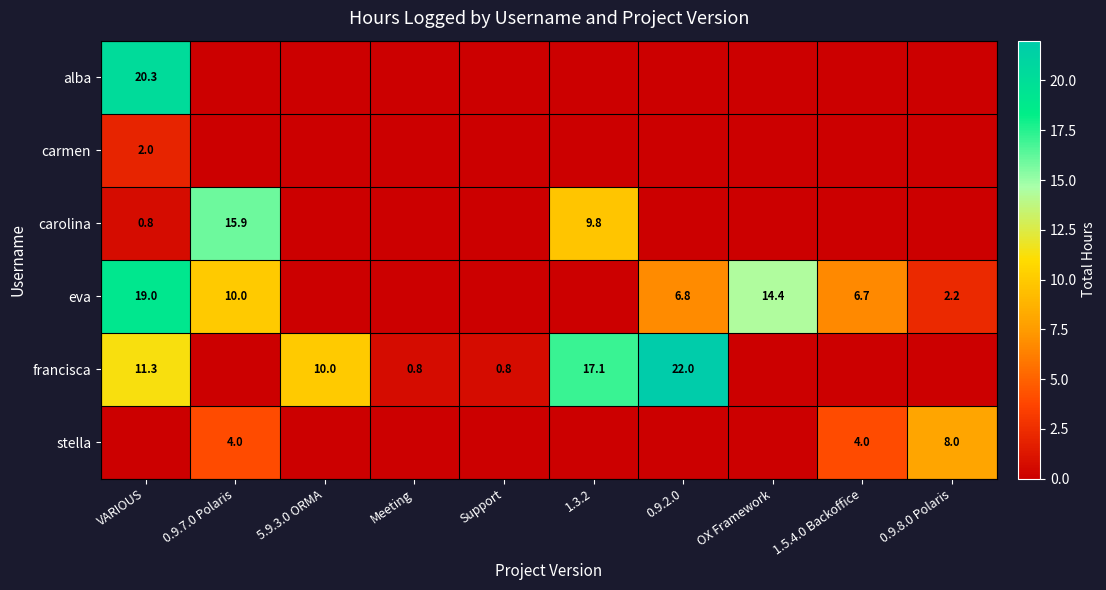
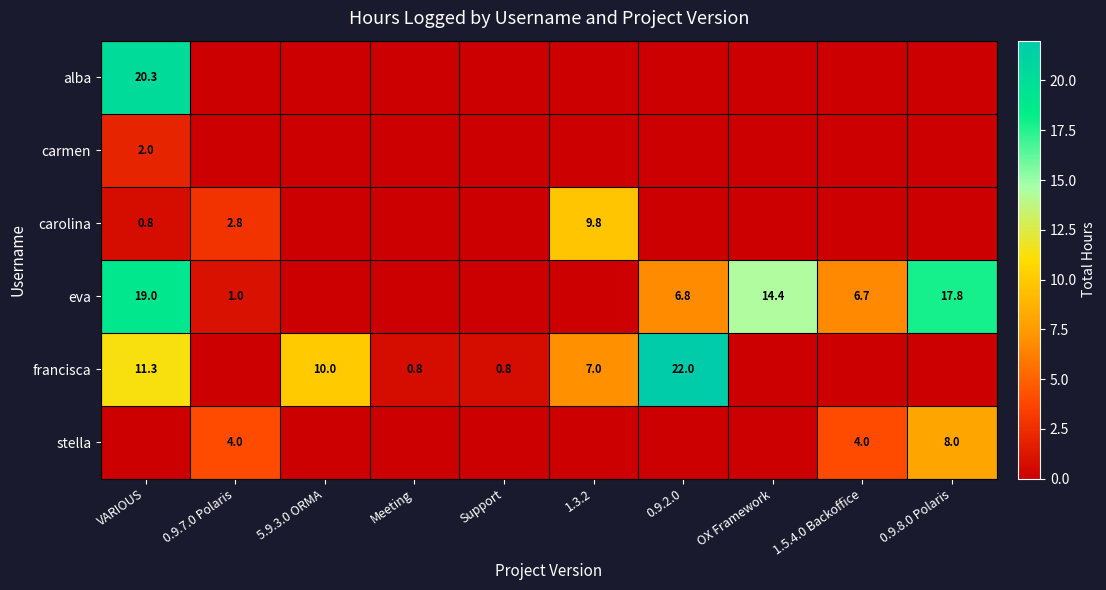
carolina, 0.9.7.0 Polaris: 15.9 -> 2.8
eva, 0.9.7.0 Polaris: 10.0 -> 1.0
eva, 0.9.8.0 Polaris: 2.2 -> 17.8
francisca, 1.3.2: 17.1 -> 7.0
